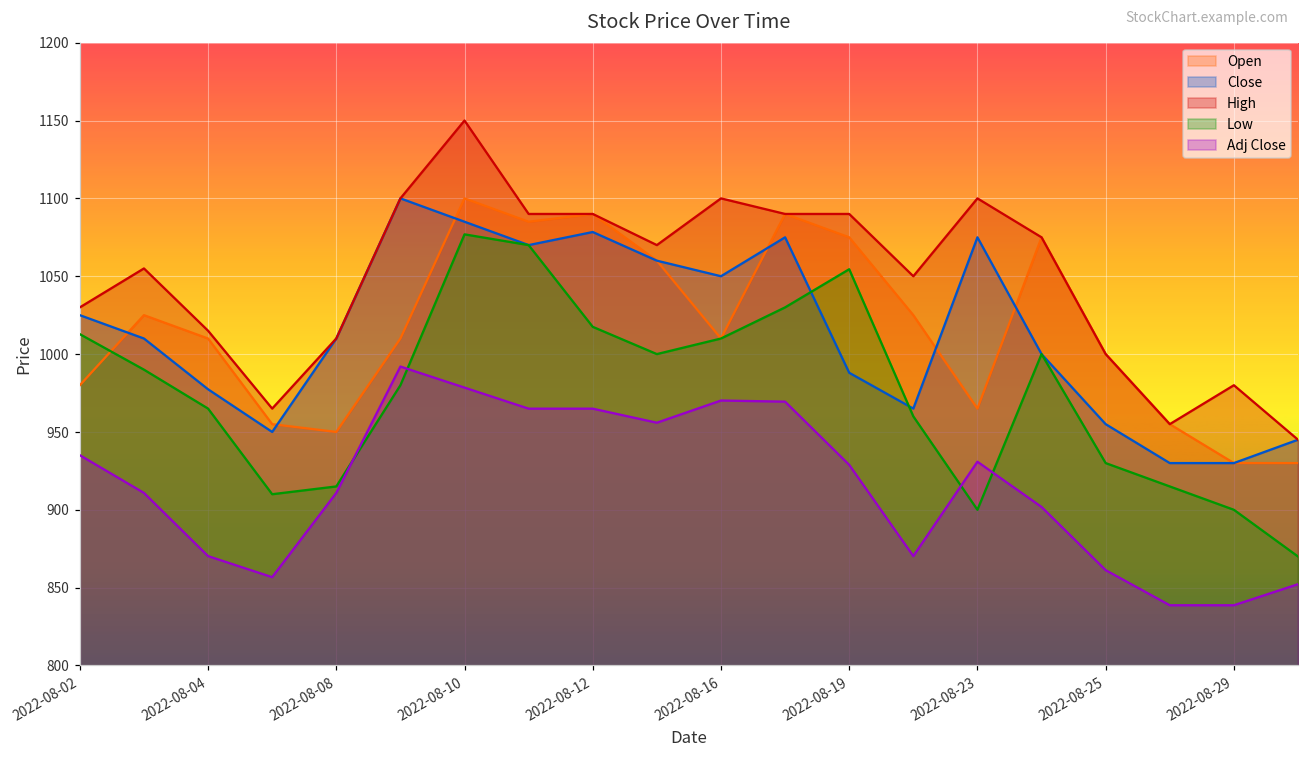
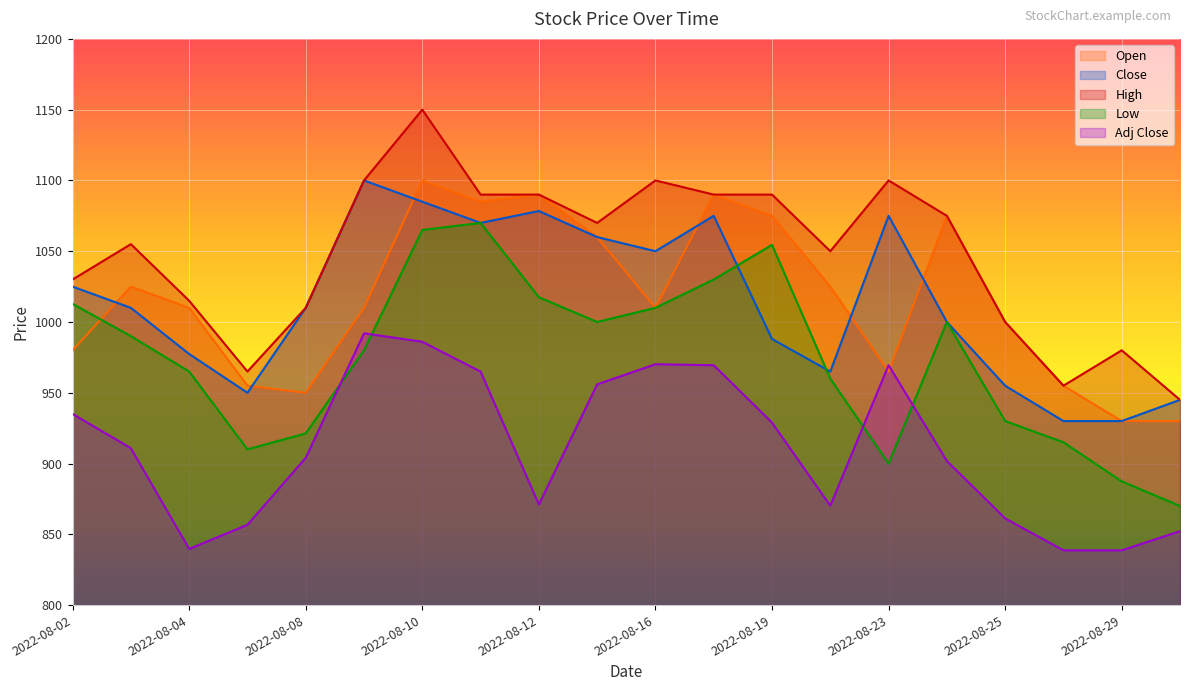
Adj Close, 2022-08-04: 870 -> 840
Low, 2022-08-08: 915 -> 921
Adj Close, 2022-08-08: 911 -> 904
Low, 2022-08-10: 1077 -> 1065
Adj Close, 2022-08-10: 978 -> 986
Adj Close, 2022-08-12: 965 -> 871
Adj Close, 2022-08-23: 931 -> 969
Low, 2022-08-29: 900 -> 887
